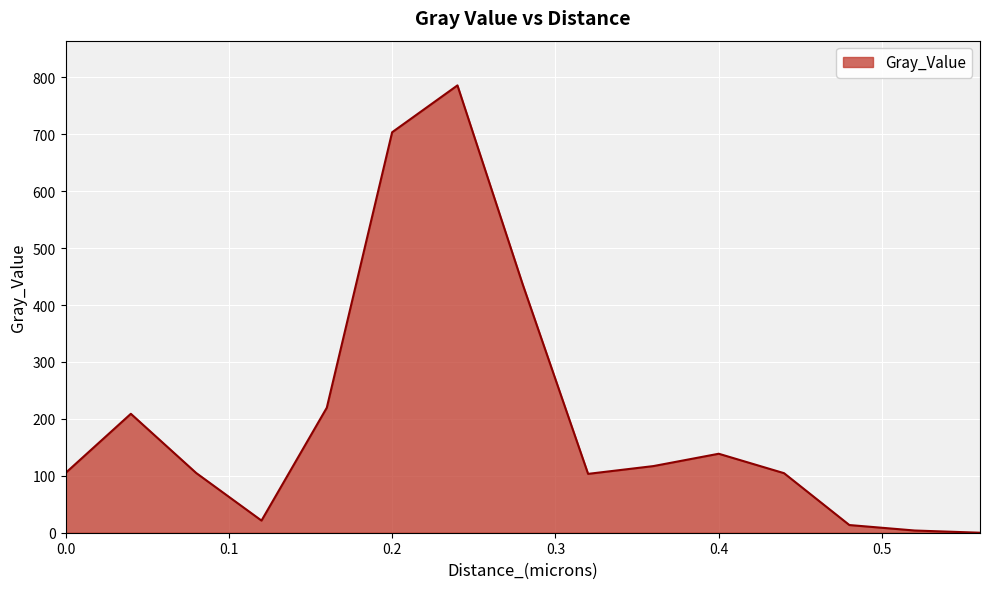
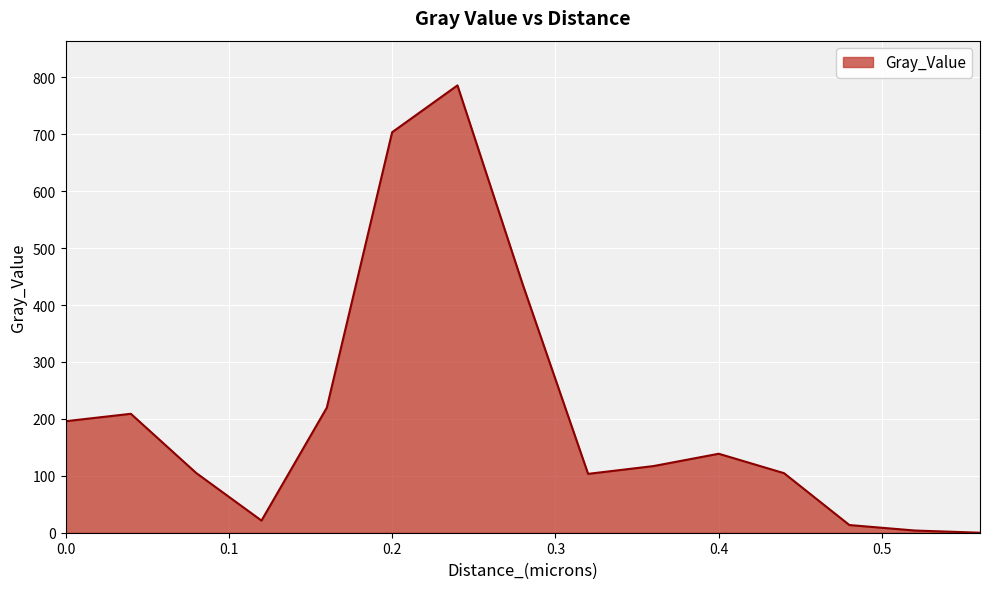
0.0: 100 -> 200
